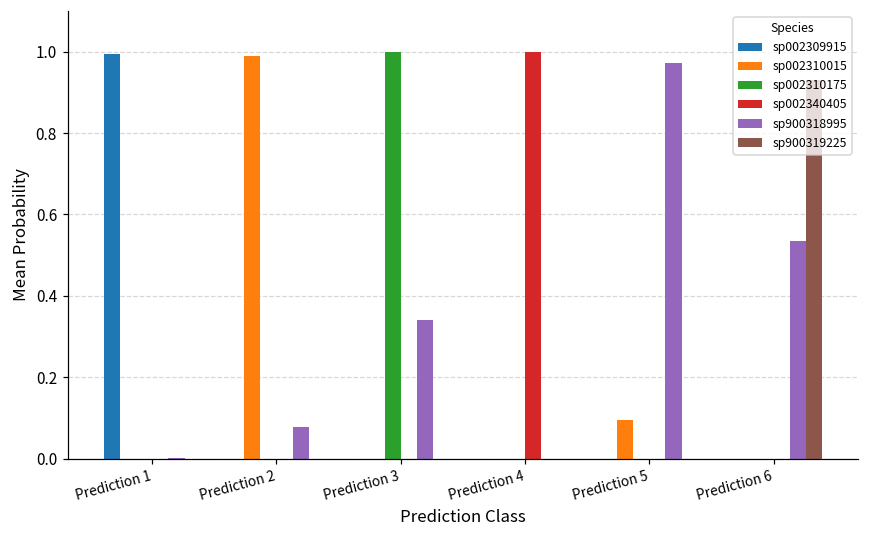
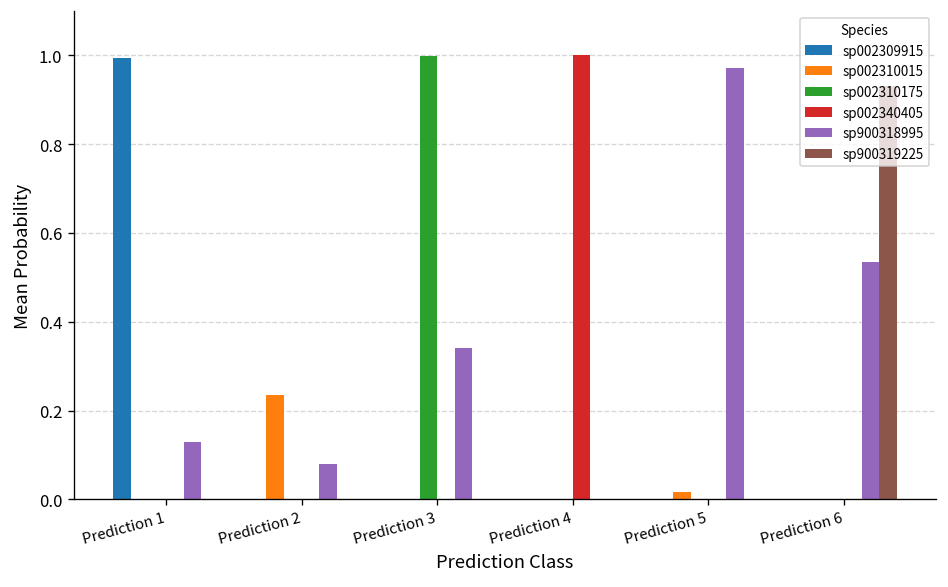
sp900318995, Prediction 1: 0.00 -> 0.13
sp002310015, Prediction 2: 0.99 -> 0.24
sp002310015, Prediction 5: 0.09 -> 0.02
